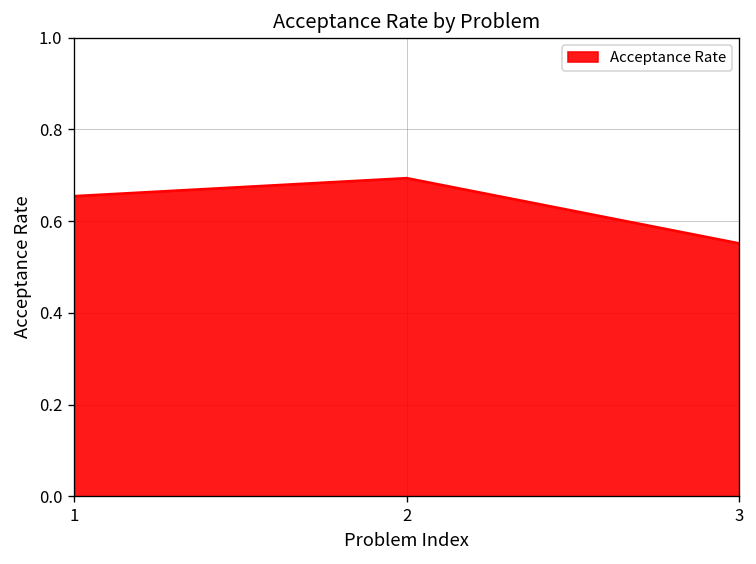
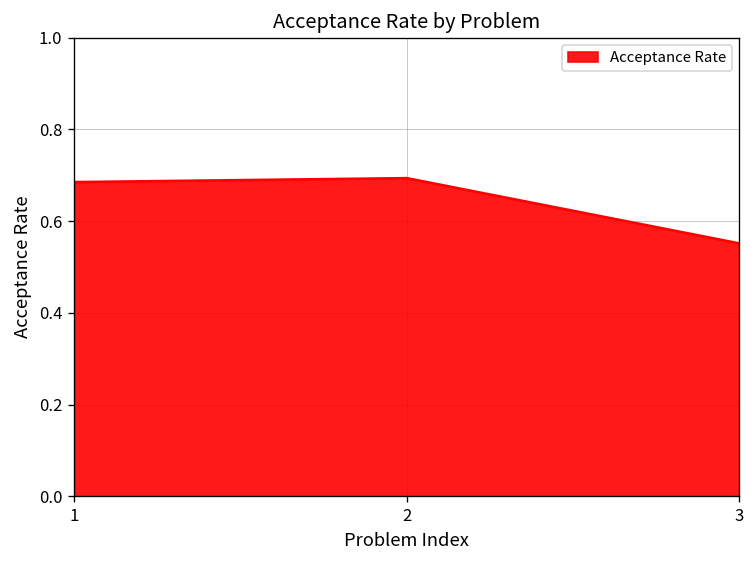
1: 0.65 -> 0.69
